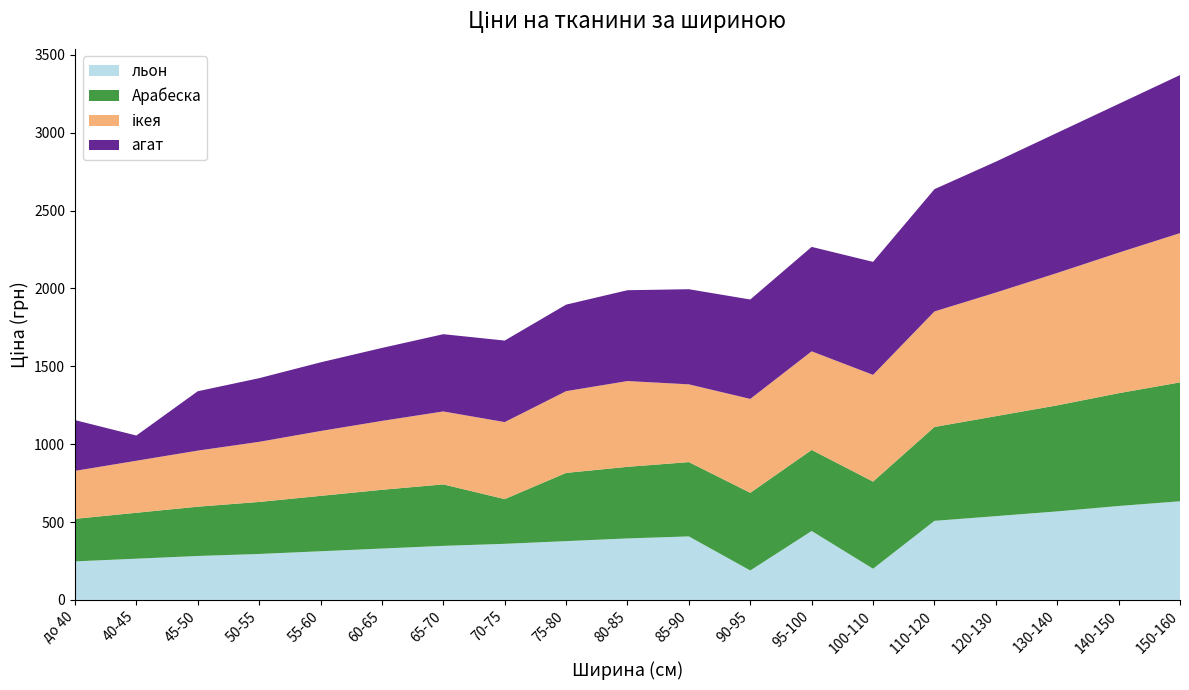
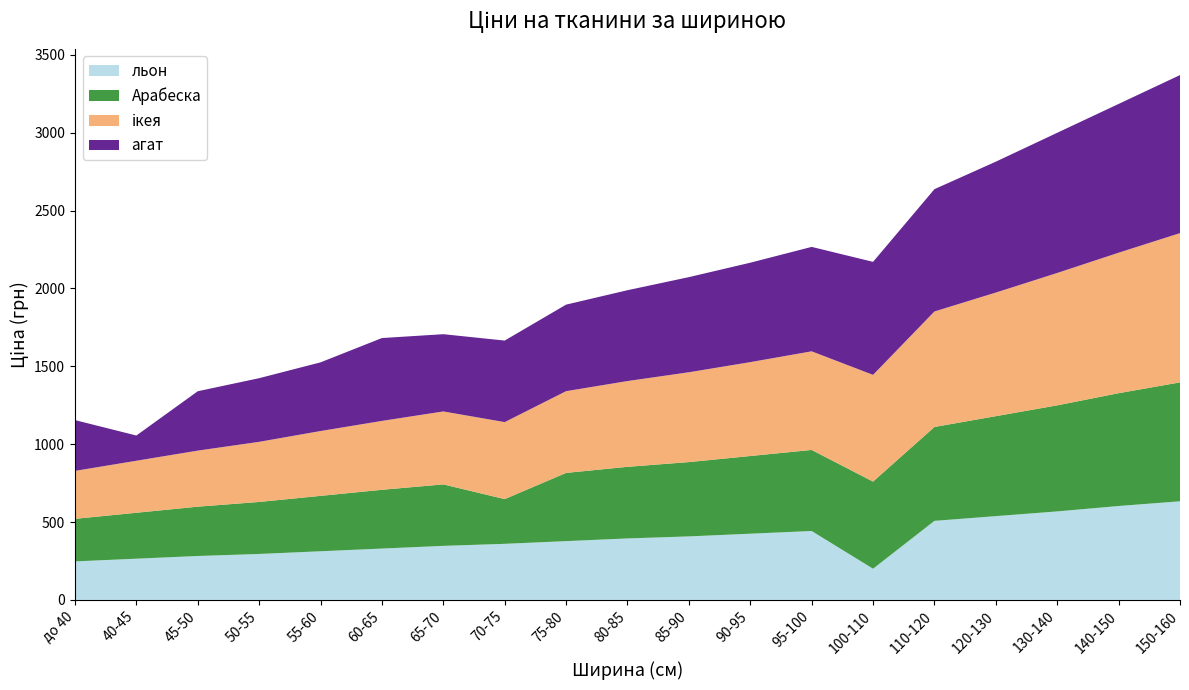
агат, 60-65: 470 -> 530
ікея, 85-90: 500 -> 580
льон, 90-95: 190 -> 430
